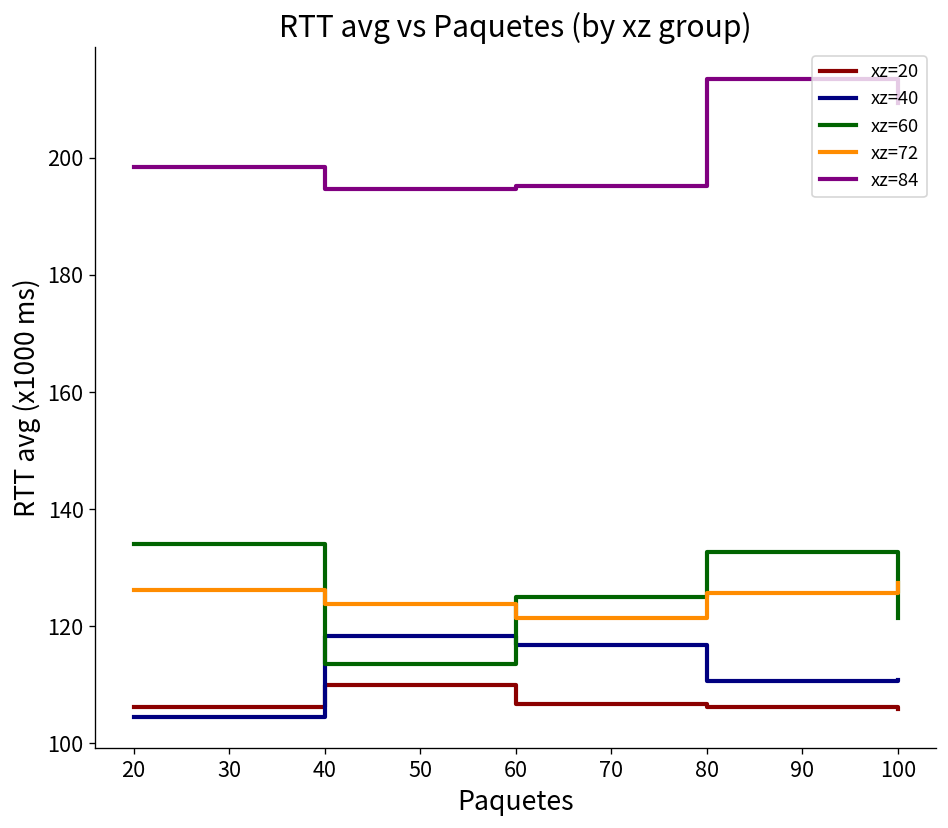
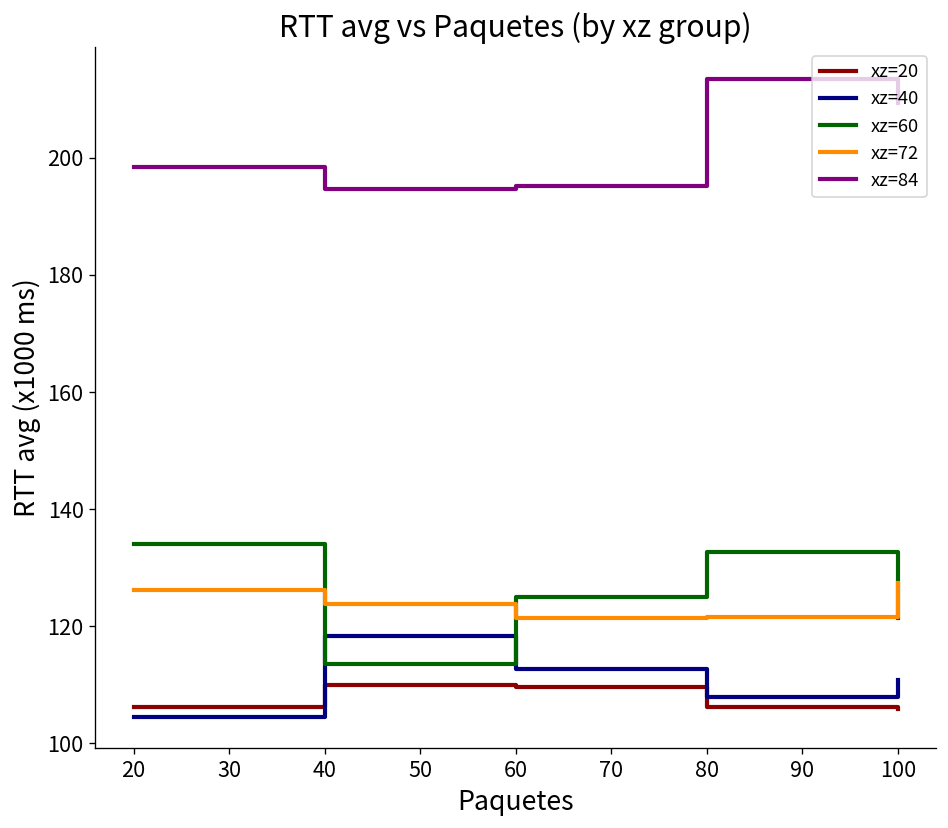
xz=20, 60: 107 -> 110
xz=40, 60: 117 -> 113
xz=40, 80: 111 -> 108
xz=72, 80: 126 -> 122
